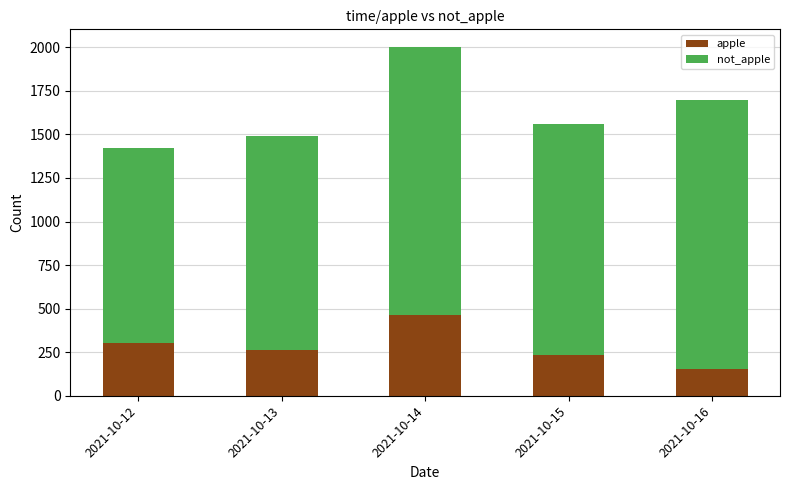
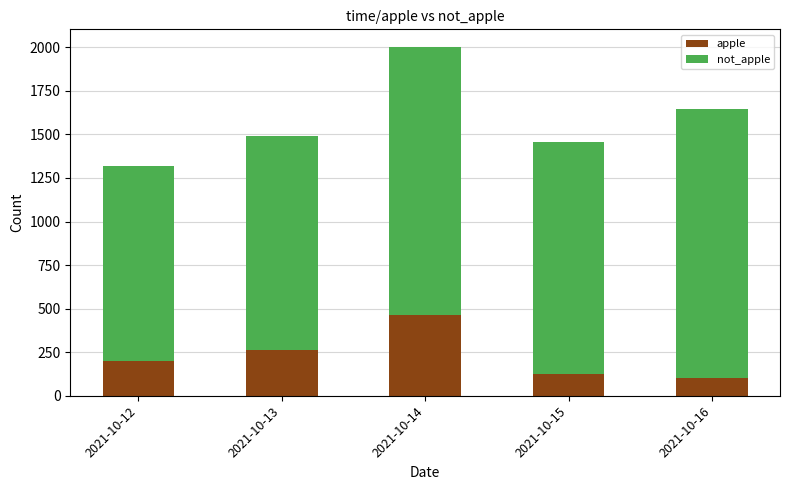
apple, 2021-10-12: 300 -> 200
apple, 2021-10-15: 230 -> 120
apple, 2021-10-16: 150 -> 100
